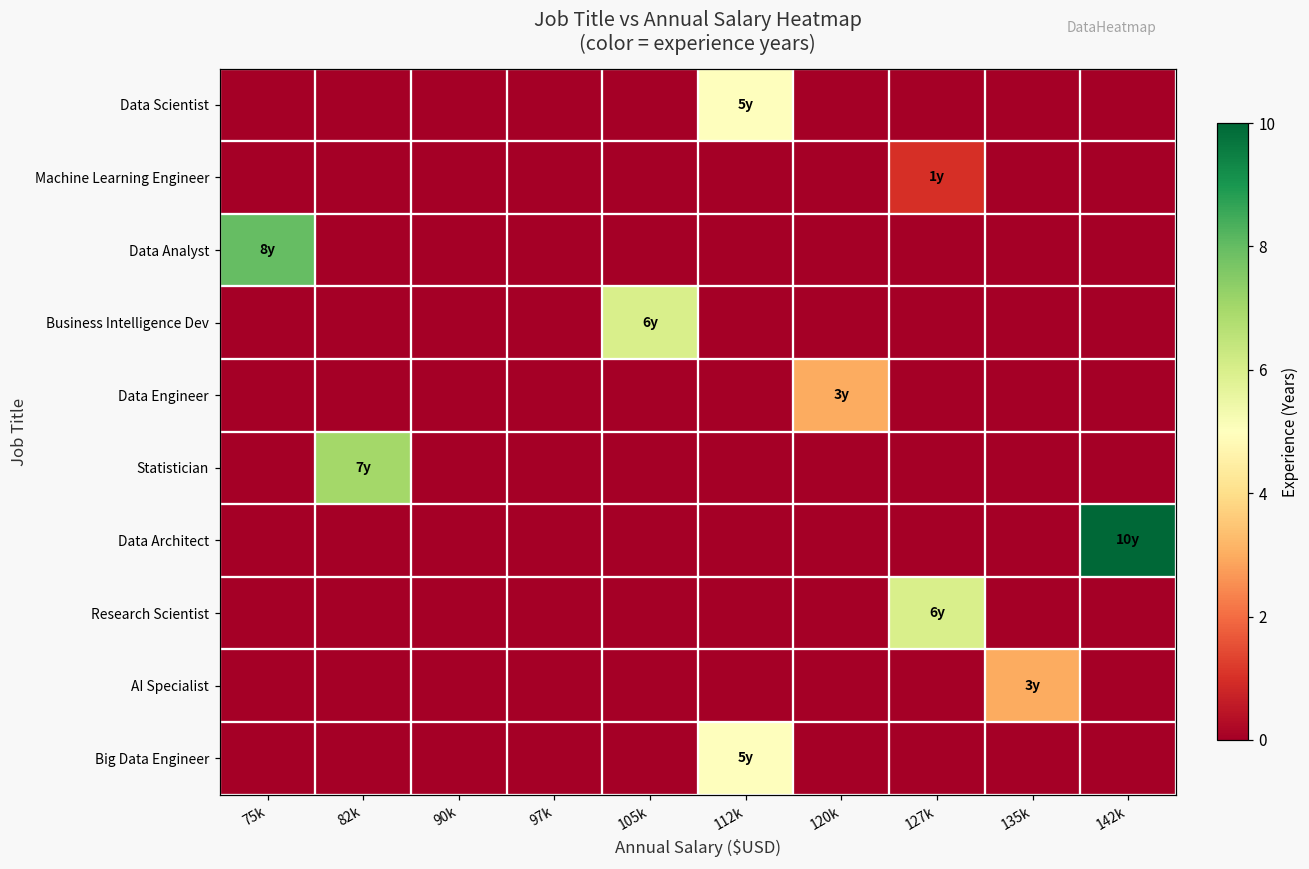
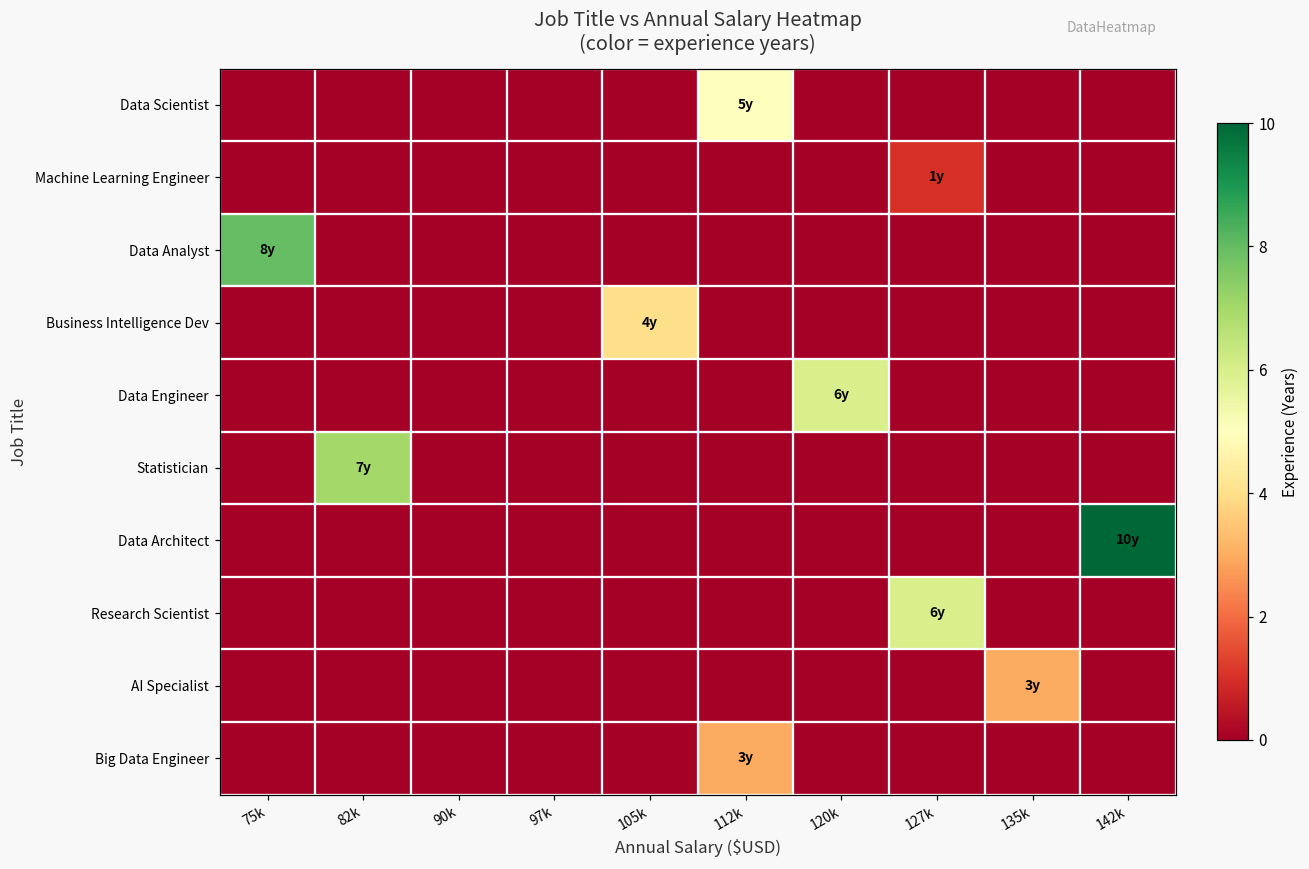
Business Intelligence Dev, 105k: 6y -> 4y
Data Engineer, 120k: 3y -> 6y
Big Data Engineer, 112k: 5y -> 3y
